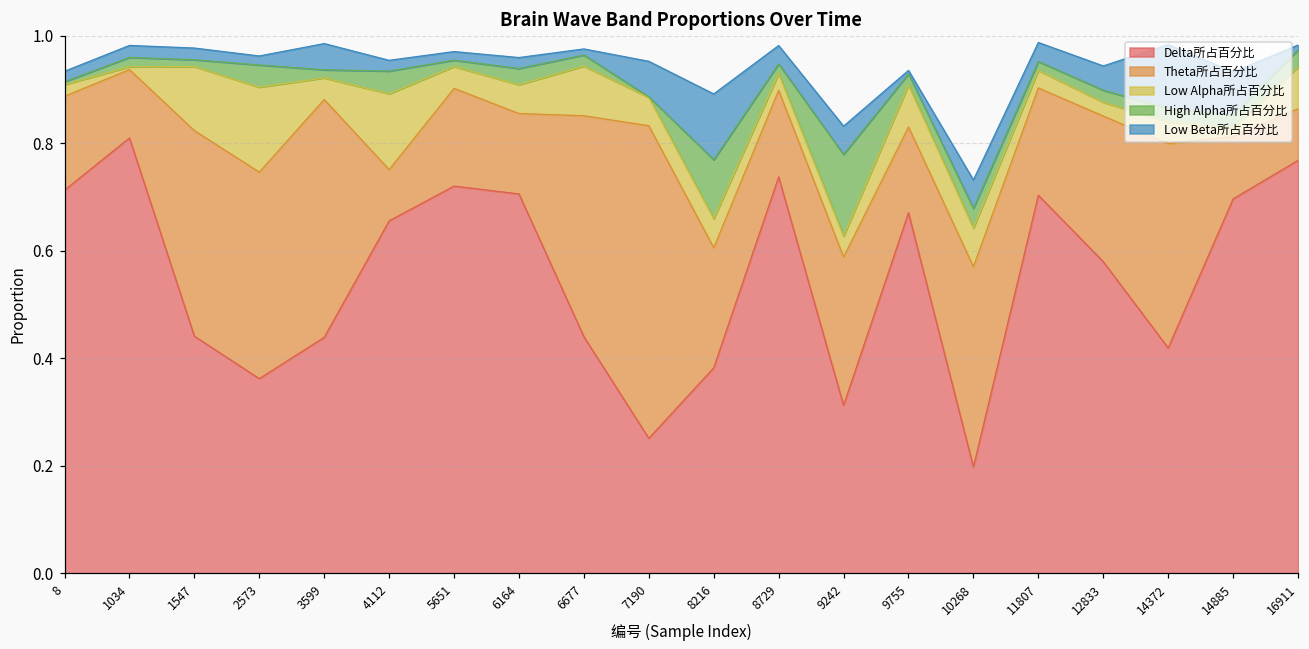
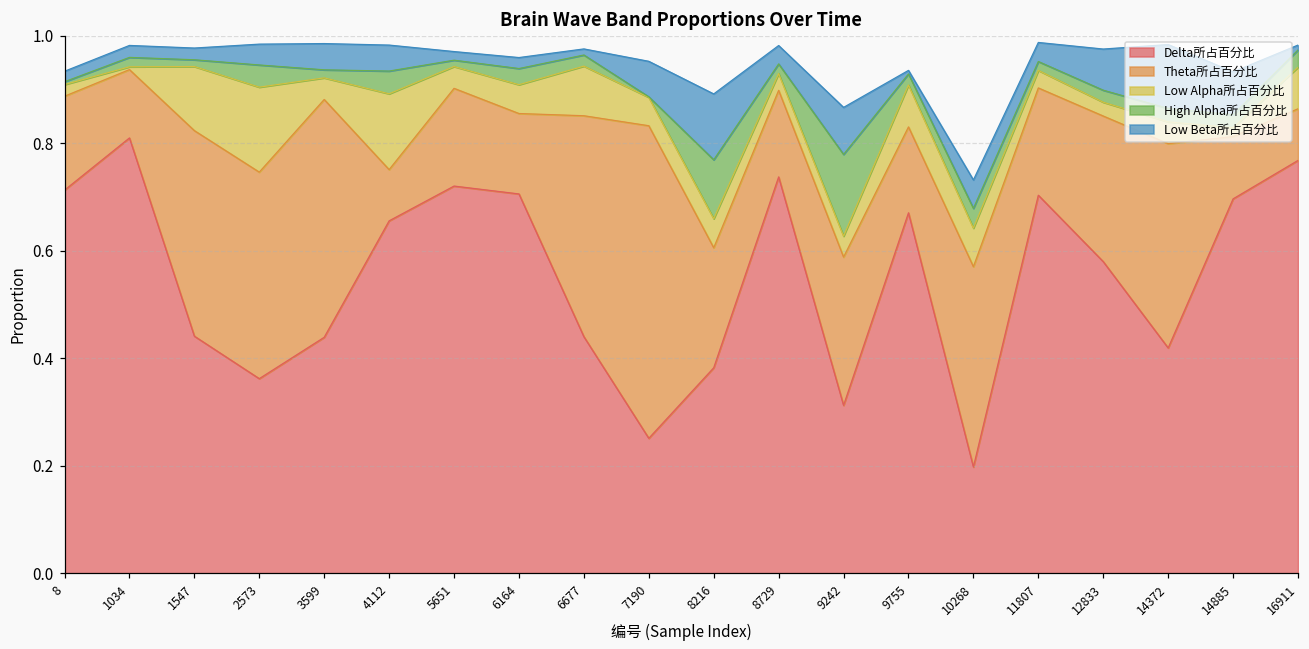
Low Beta所占百分比, 2573: 0.02 -> 0.04
Low Beta所占百分比, 4112: 0.02 -> 0.05
Low Beta所占百分比, 9242: 0.05 -> 0.09
Low Beta所占百分比, 12833: 0.05 -> 0.08
